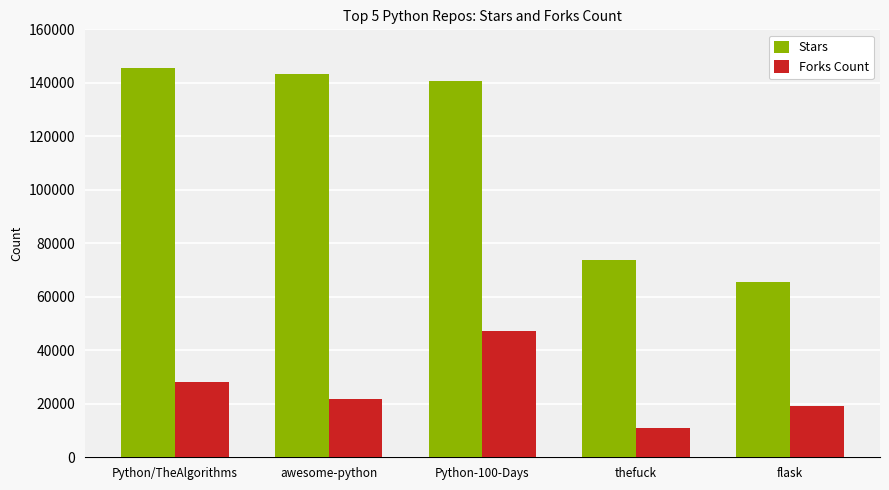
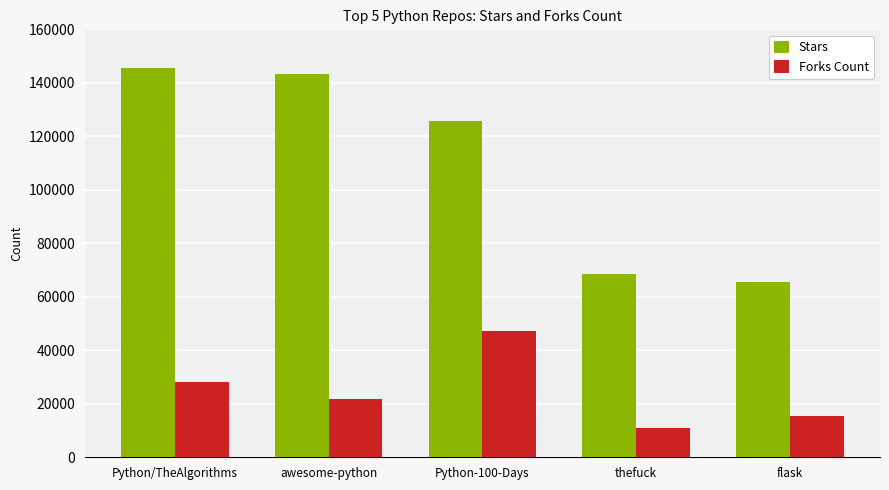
Stars, Python-100-Days: 141000 -> 126000
Stars, thefuck: 74000 -> 68000
Forks Count, flask: 19000 -> 15000
